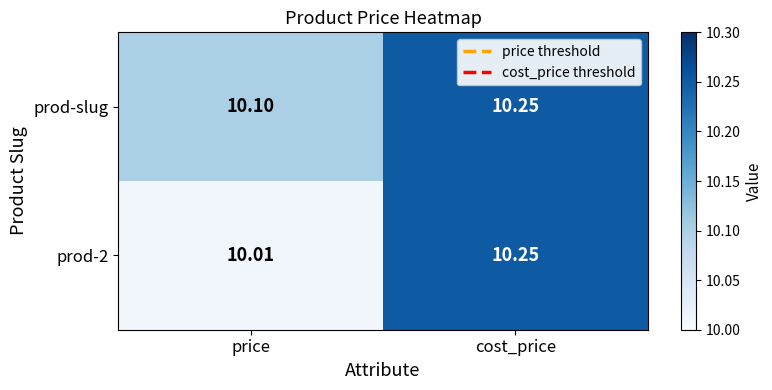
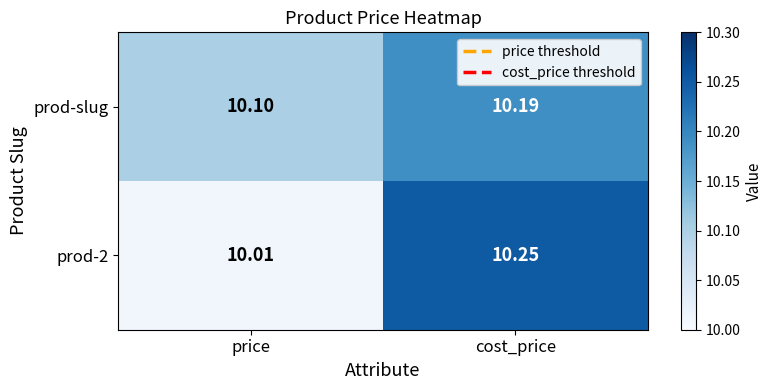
prod-slug, cost_price: 10.25 -> 10.19
